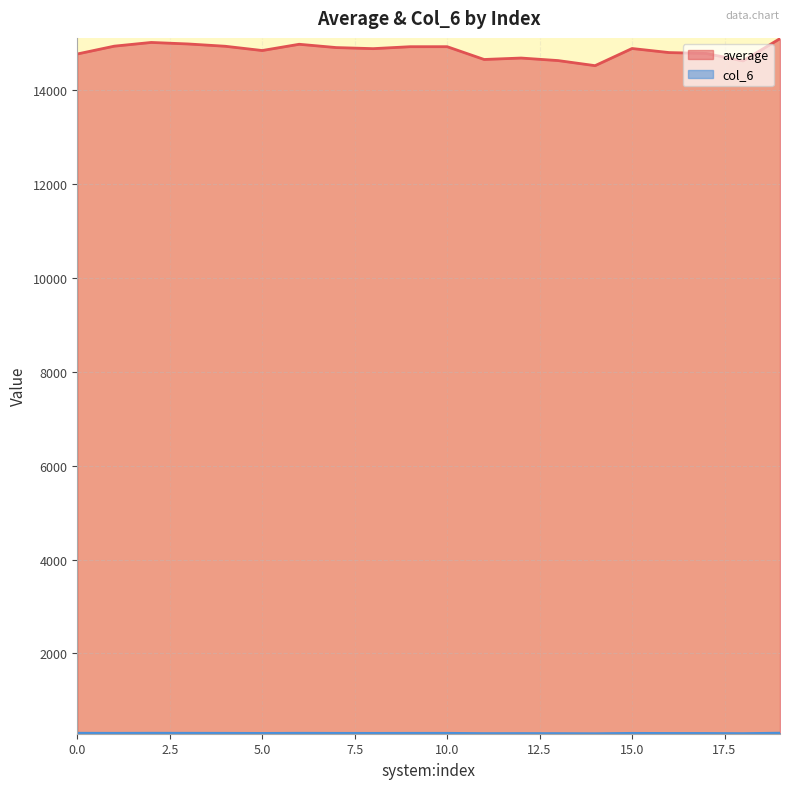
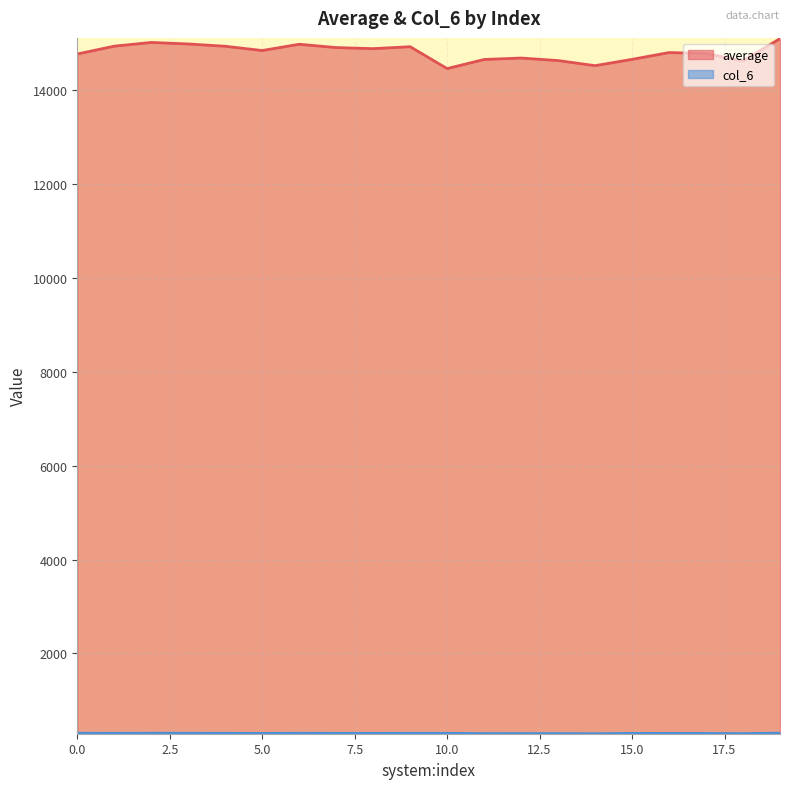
average, 10.0: 14900 -> 14500
average, 15.0: 14900 -> 14700
